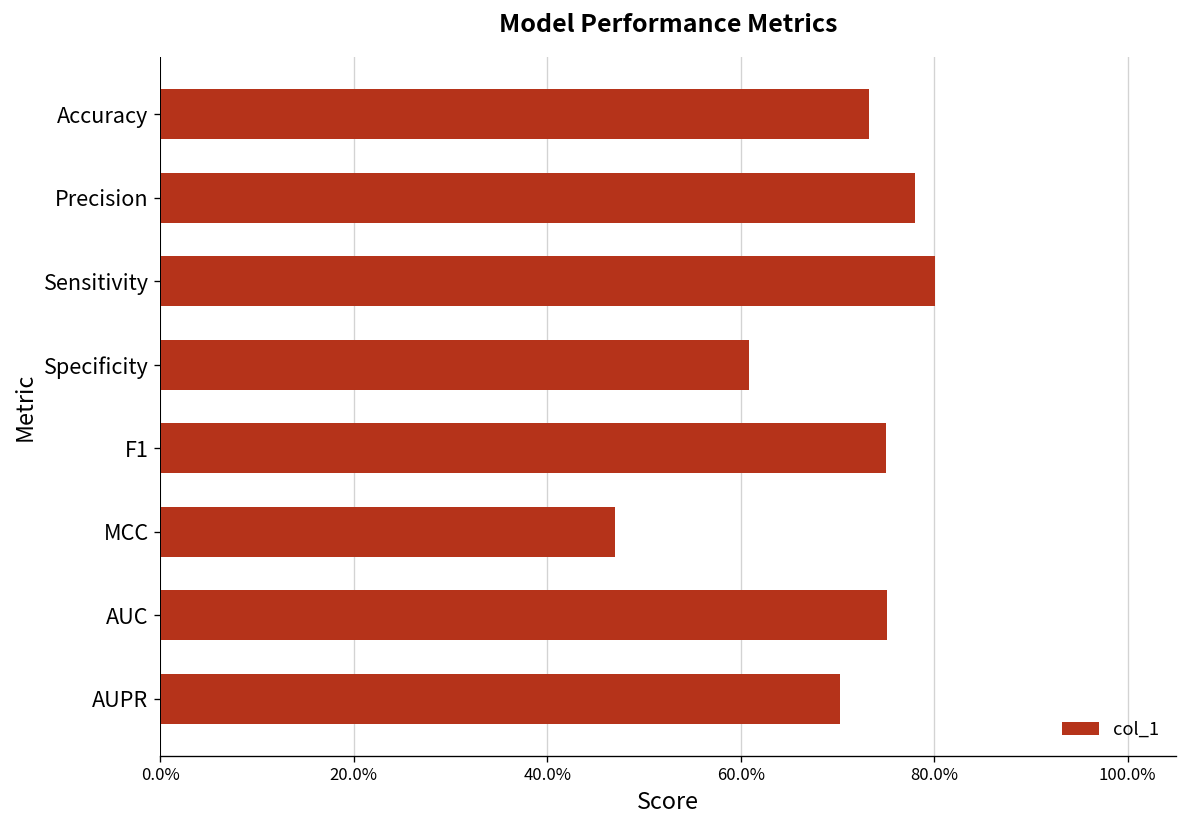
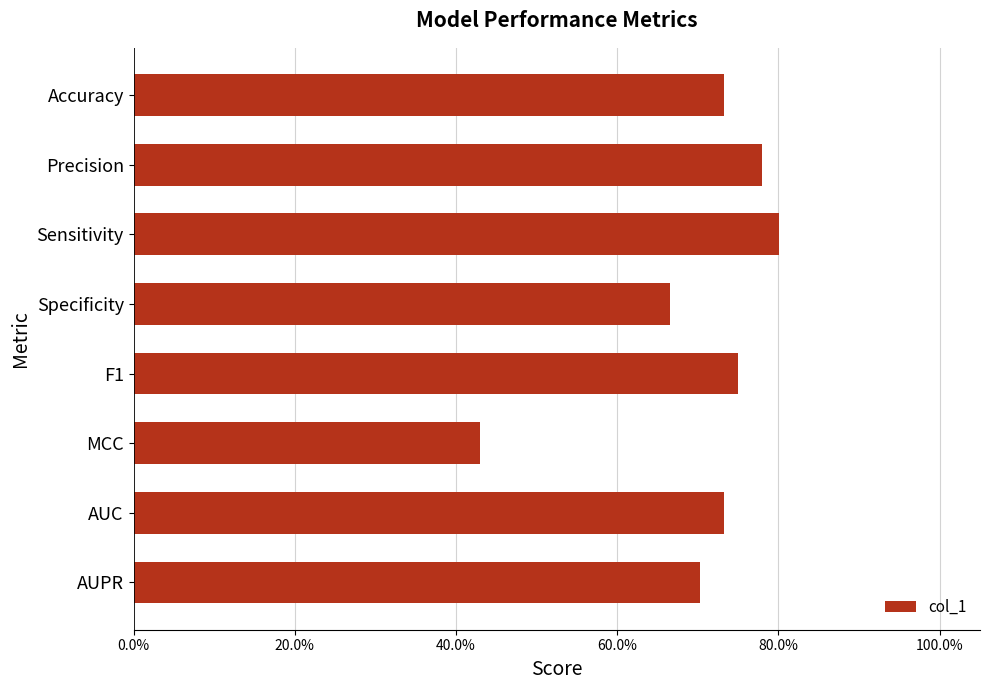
Specificity: 61% -> 67%
MCC: 47% -> 43%
AUC: 75% -> 73%
